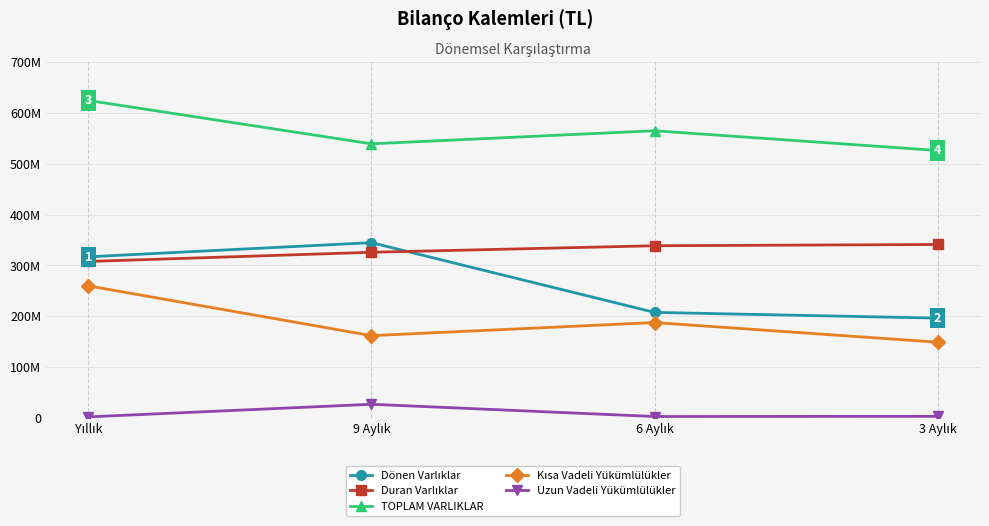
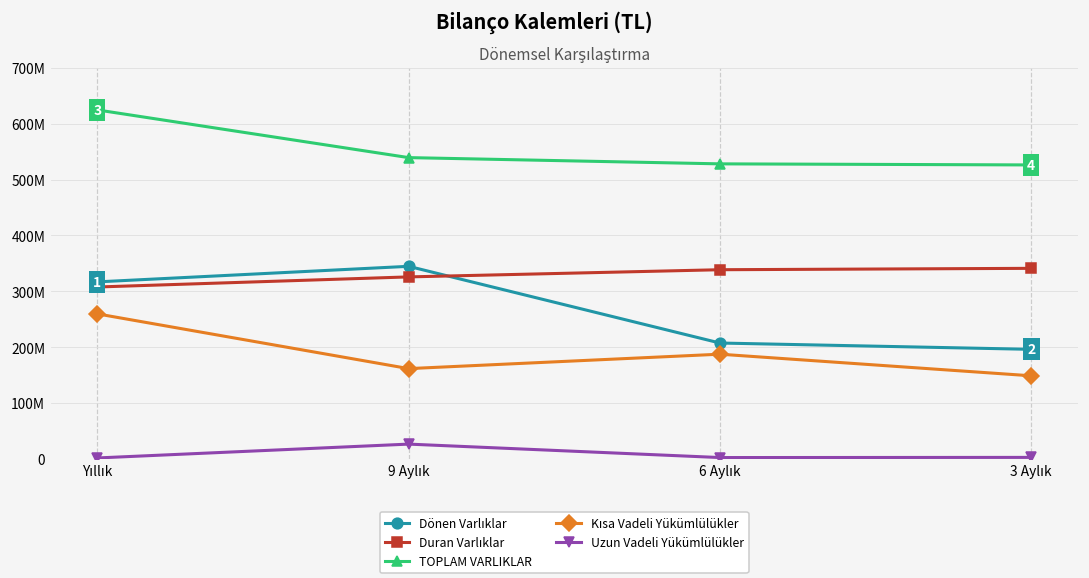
TOPLAM VARLIKLAR, 6 Aylık: 570000000 -> 530000000
